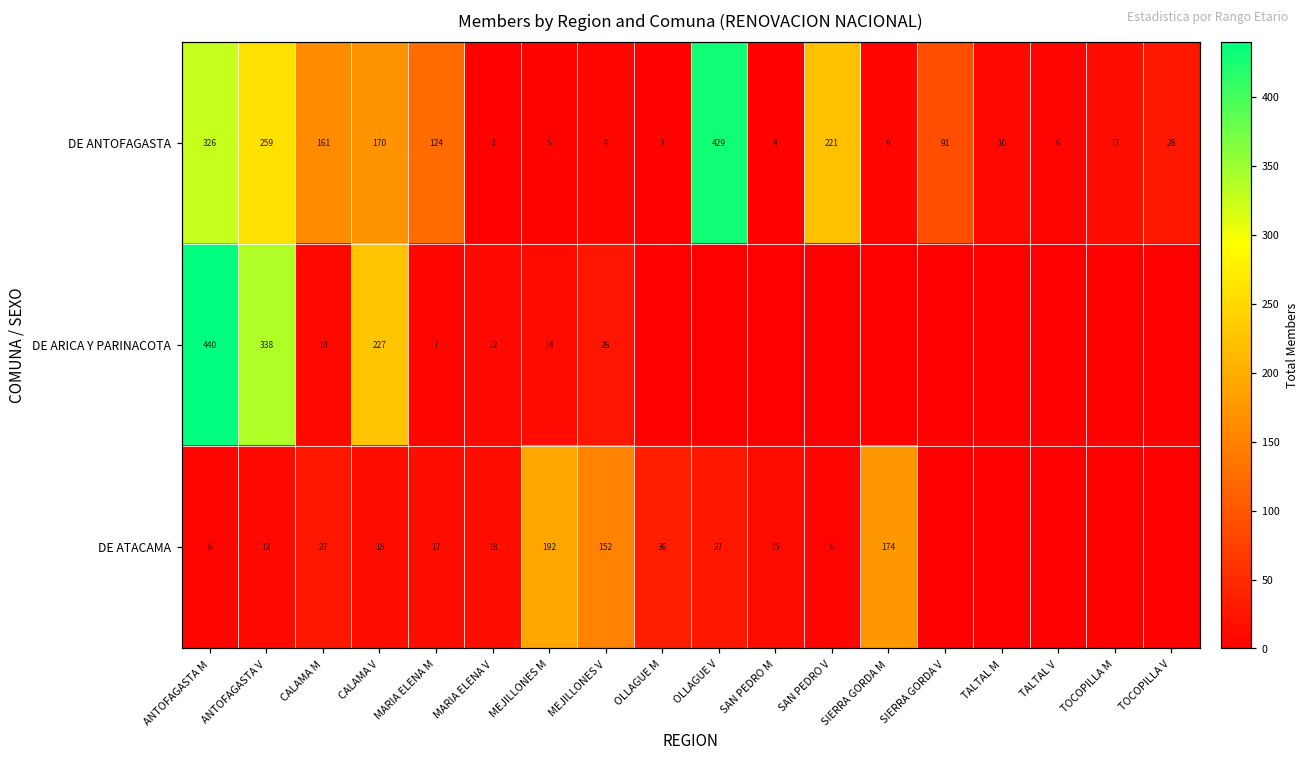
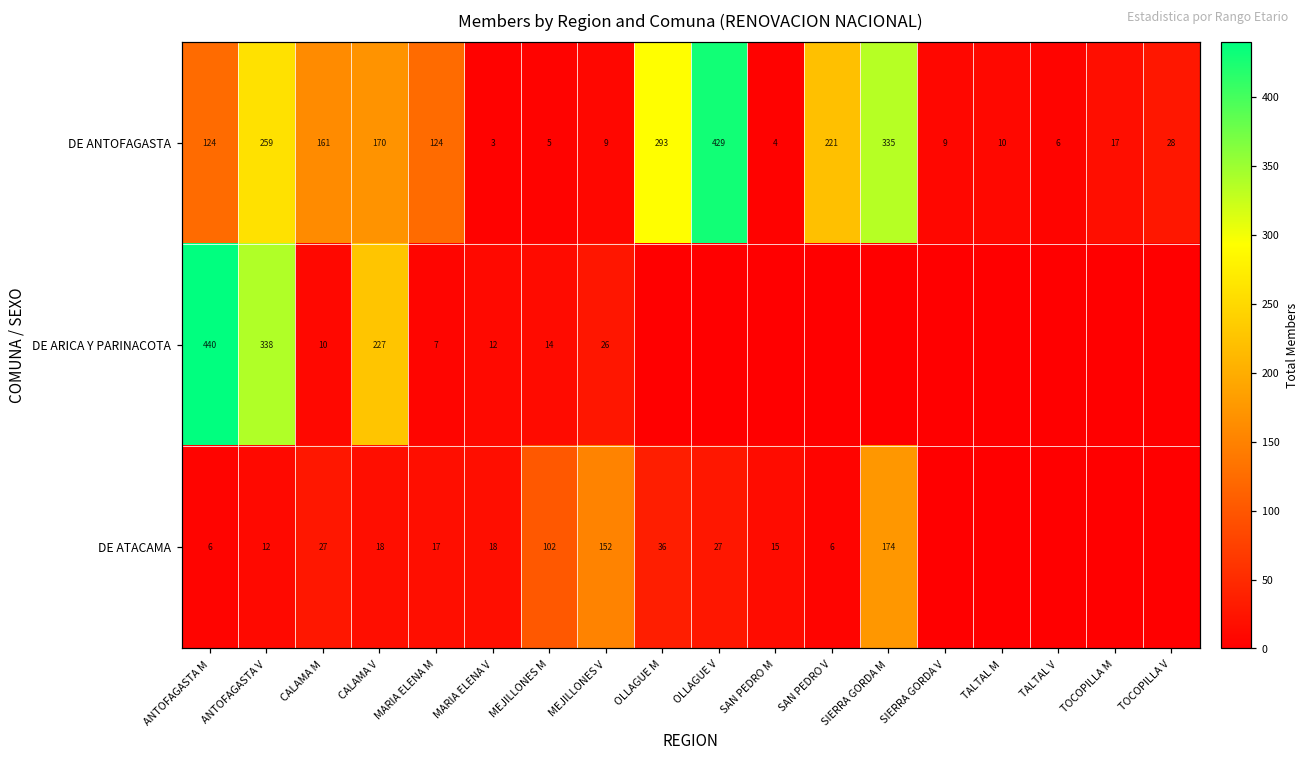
DE ANTOFAGASTA, ANTOFAGASTA M: 326 -> 124
DE ANTOFAGASTA, OLLAGUE M: 3 -> 293
DE ANTOFAGASTA, SIERRA GORDA M: 9 -> 335
DE ANTOFAGASTA, SIERRA GORDA V: 91 -> 9
DE ATACAMA, MEJILLONES M: 192 -> 102
